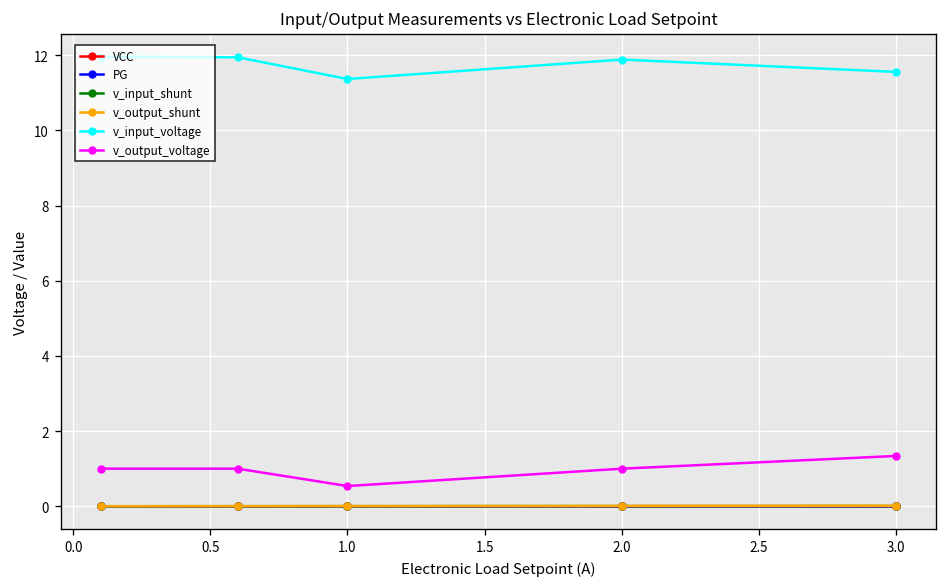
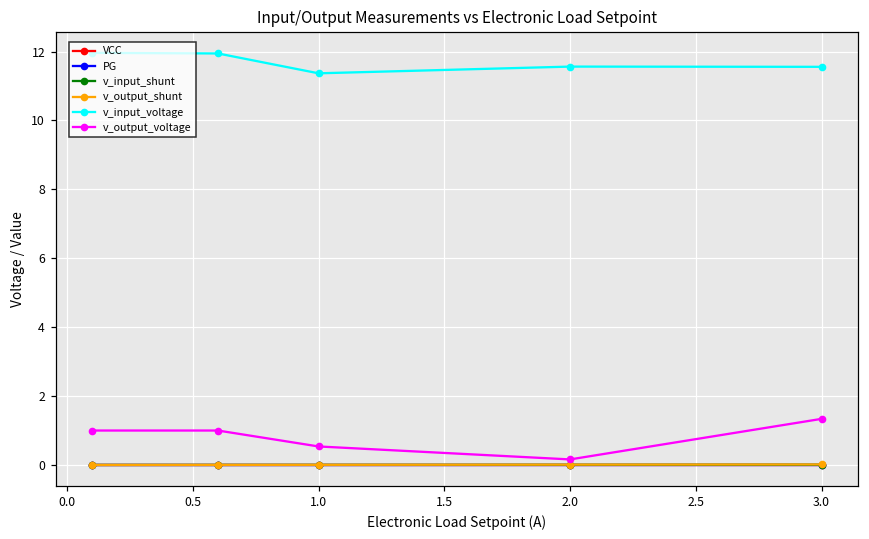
v_input_voltage, 2.0: 11.9 -> 11.6
v_output_voltage, 2.0: 1.0 -> 0.2
